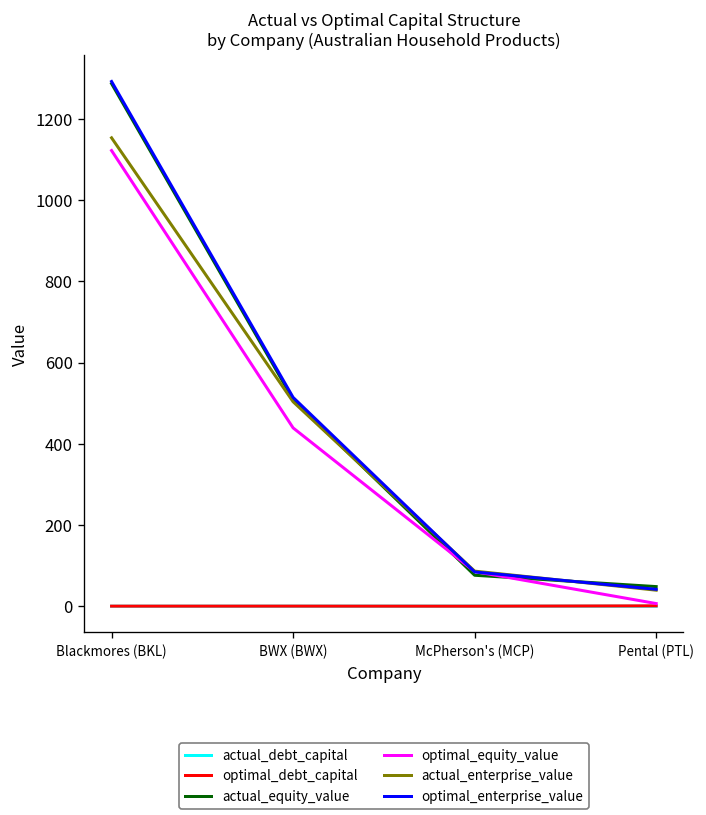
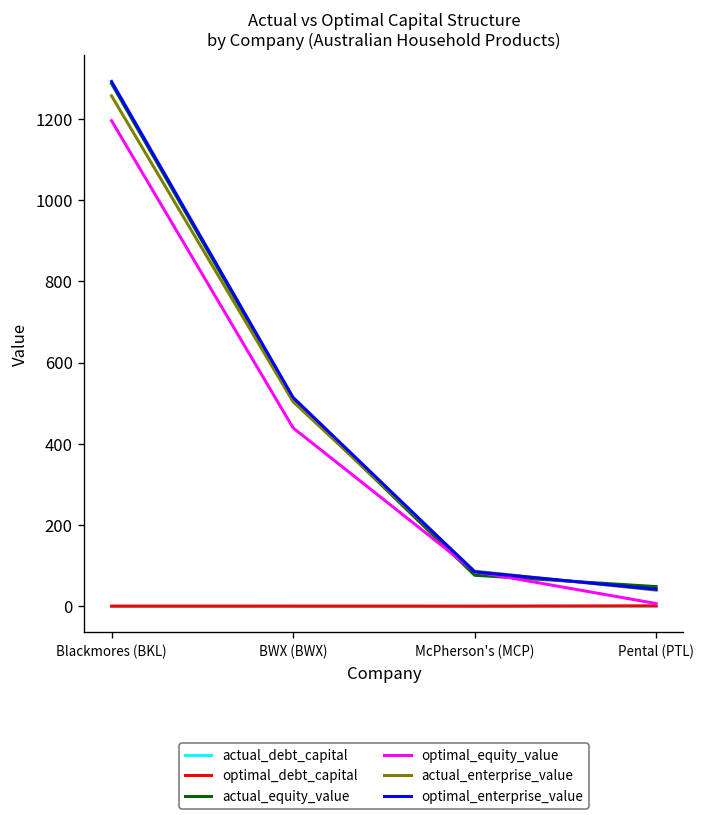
optimal_equity_value, Blackmores (BKL): 1120 -> 1200
actual_enterprise_value, Blackmores (BKL): 1150 -> 1260
